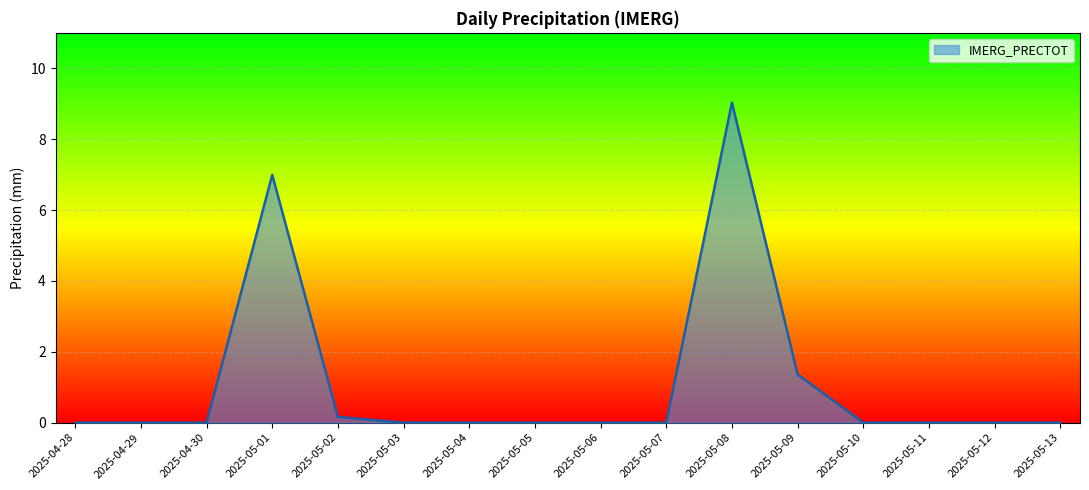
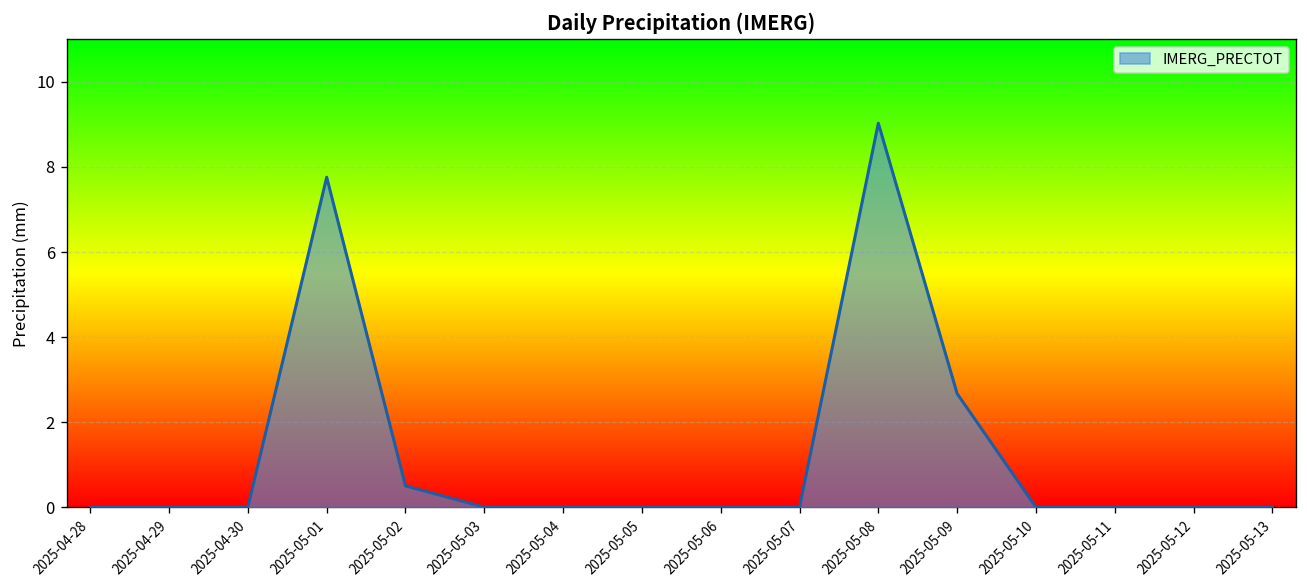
2025-05-01: 7.0 -> 7.8
2025-05-02: 0.2 -> 0.5
2025-05-09: 1.4 -> 2.7
